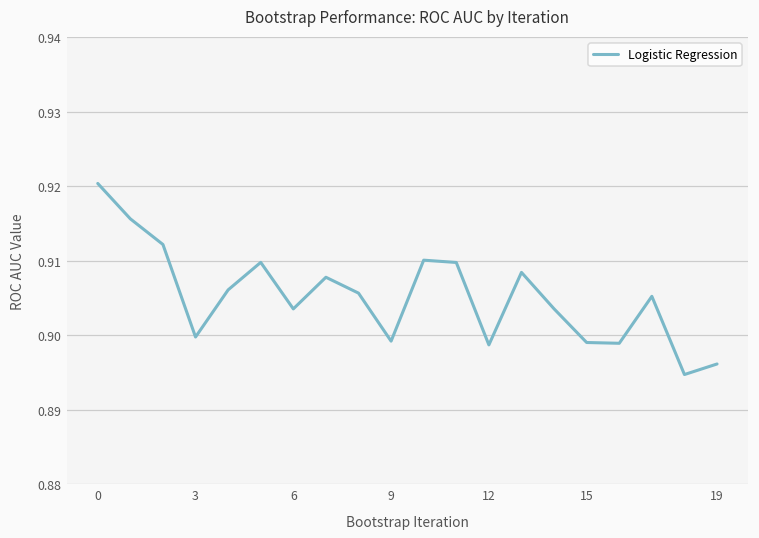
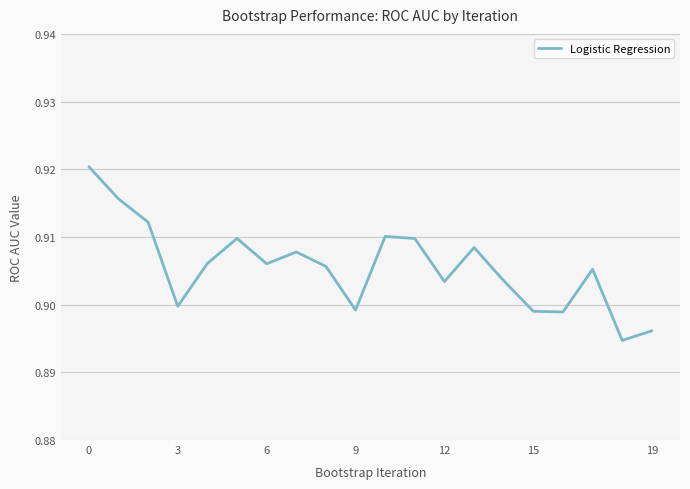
6: 0.904 -> 0.906
12: 0.899 -> 0.903
